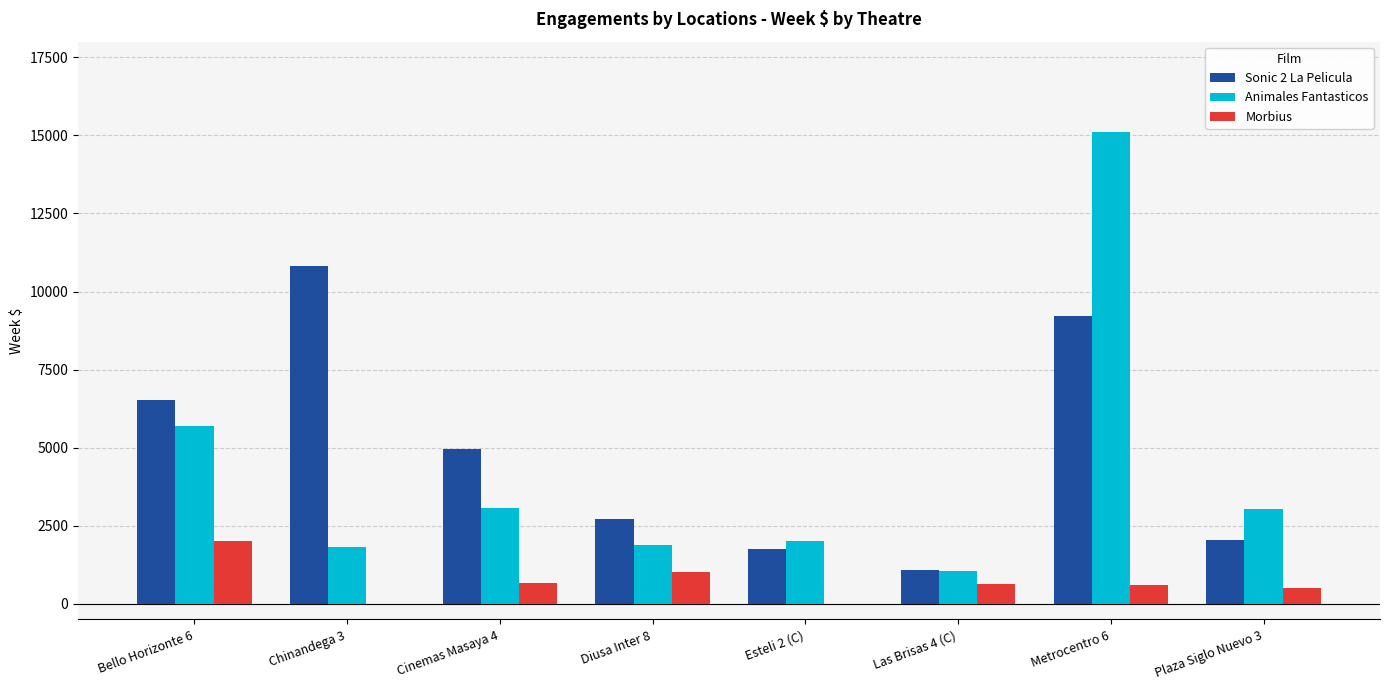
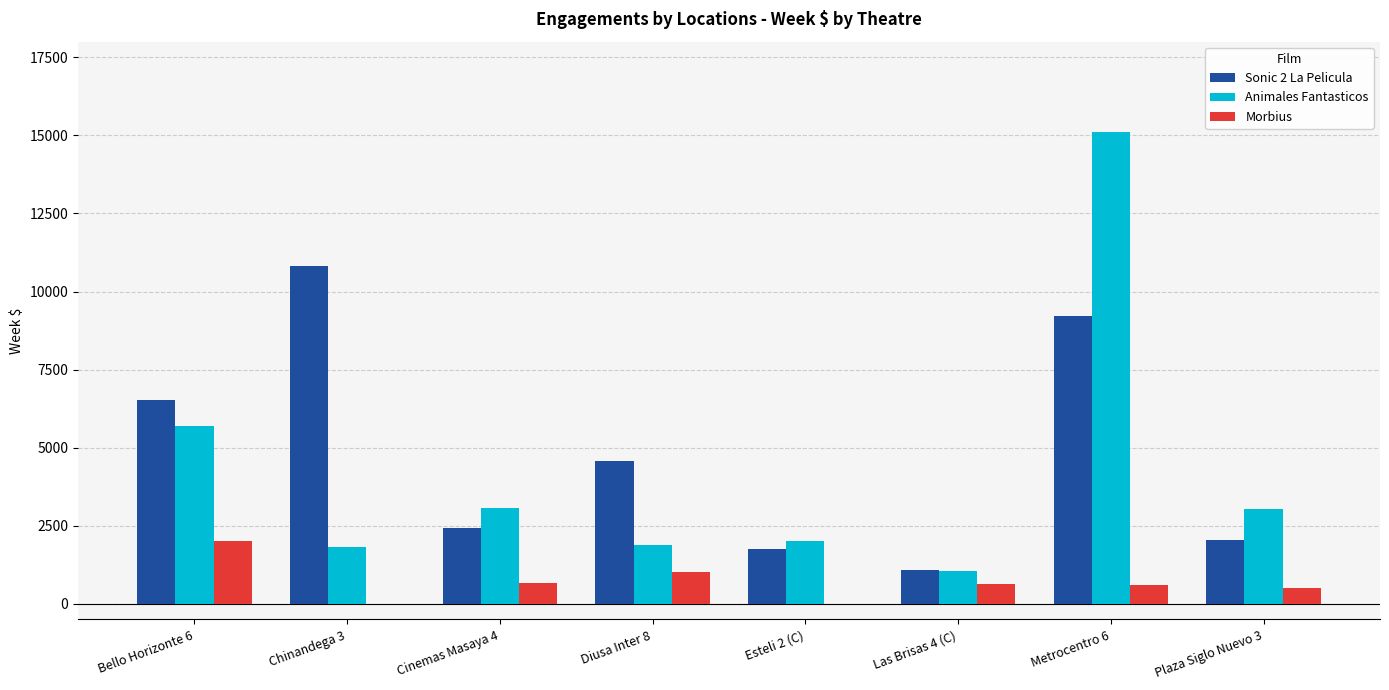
Sonic 2 La Pelicula, Cinemas Masaya 4: 4900 -> 2400
Sonic 2 La Pelicula, Diusa Inter 8: 2700 -> 4600
